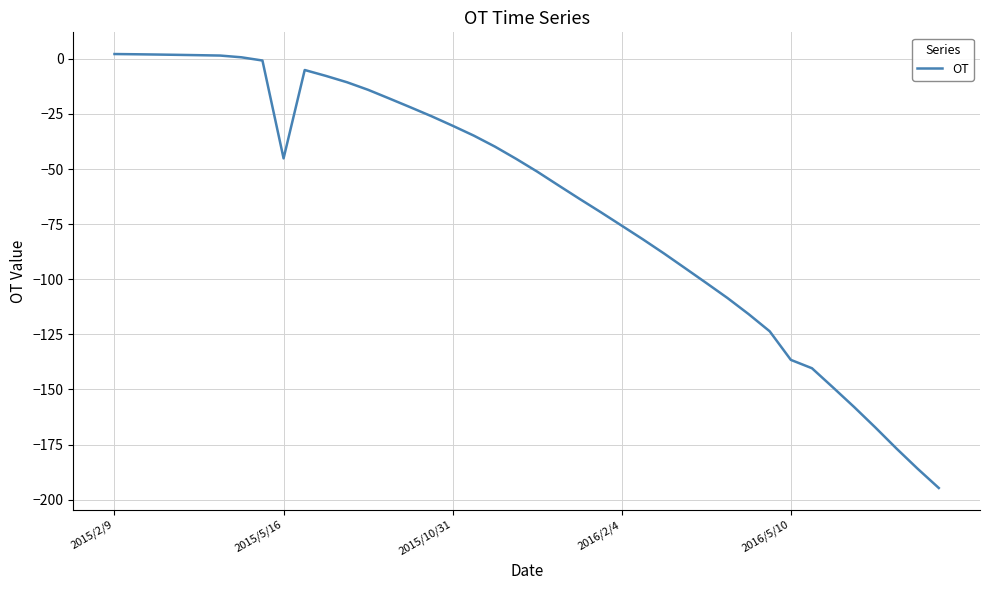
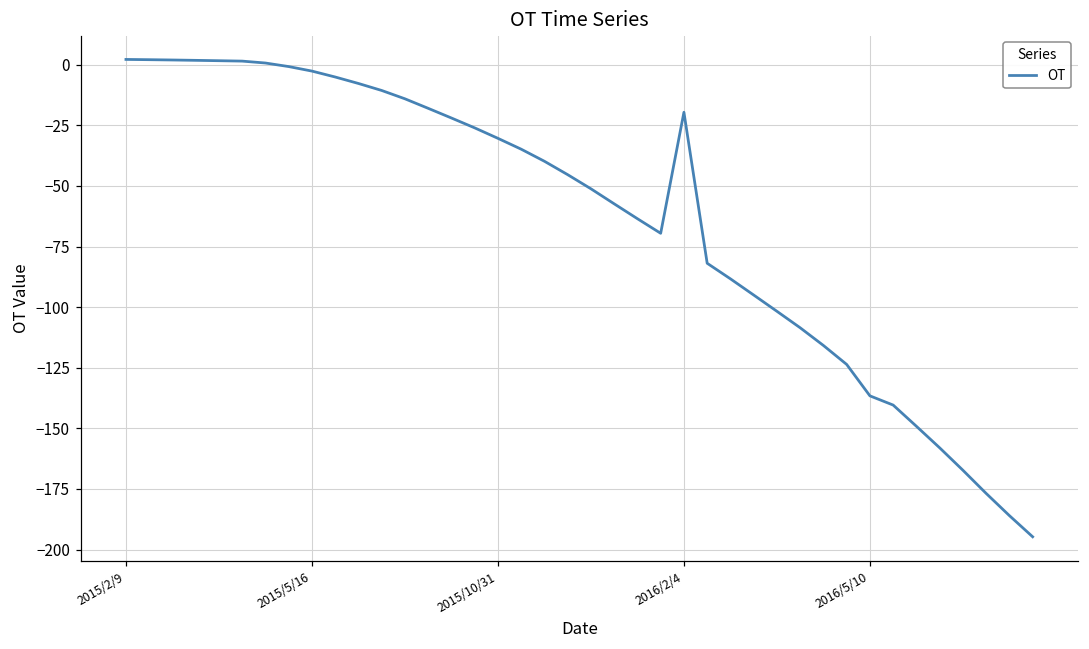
2015/5/16: -45 -> -3
2016/2/4: -76 -> -20
